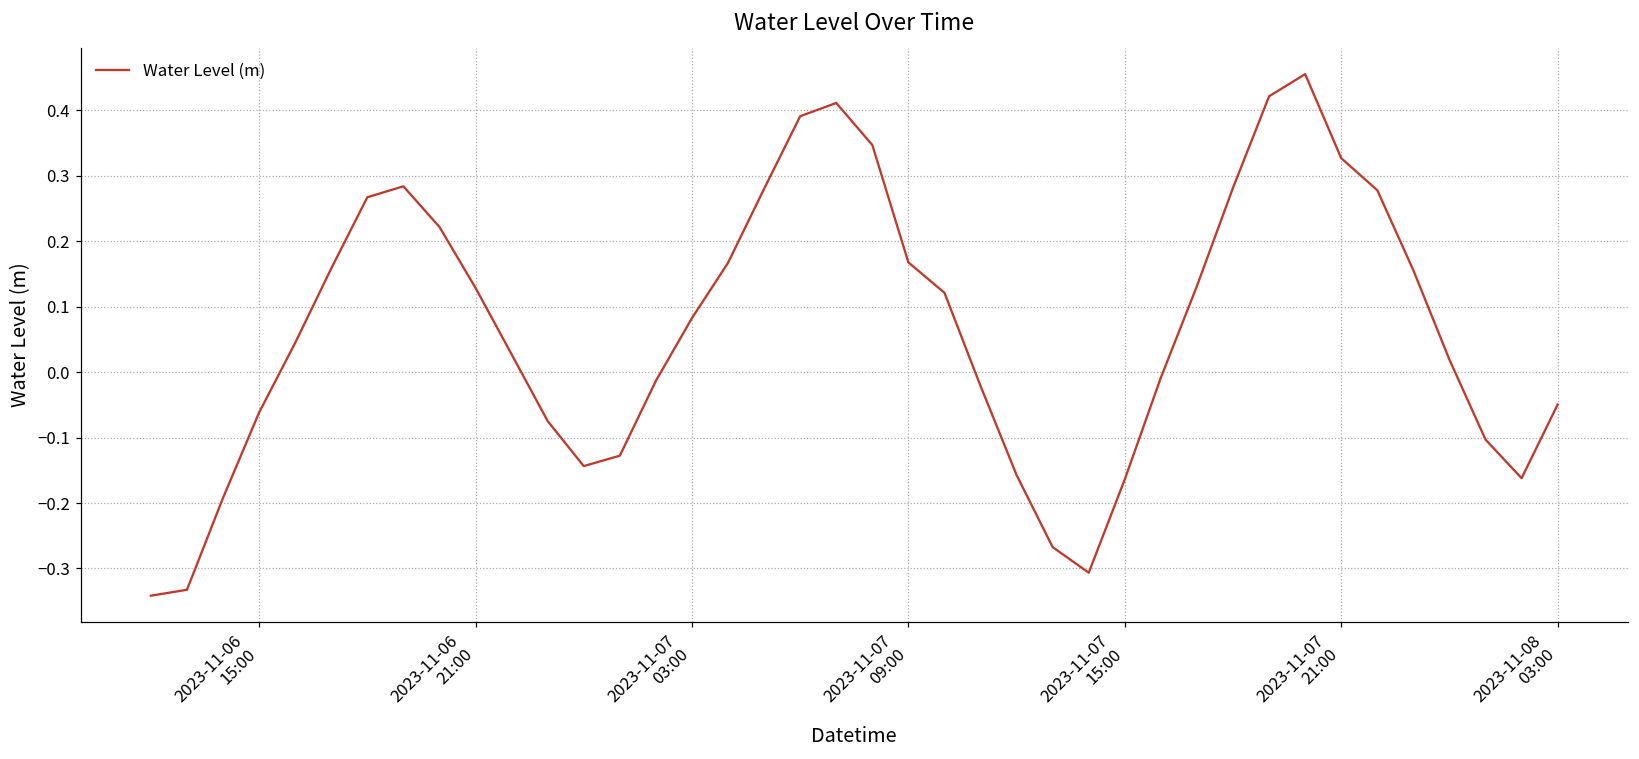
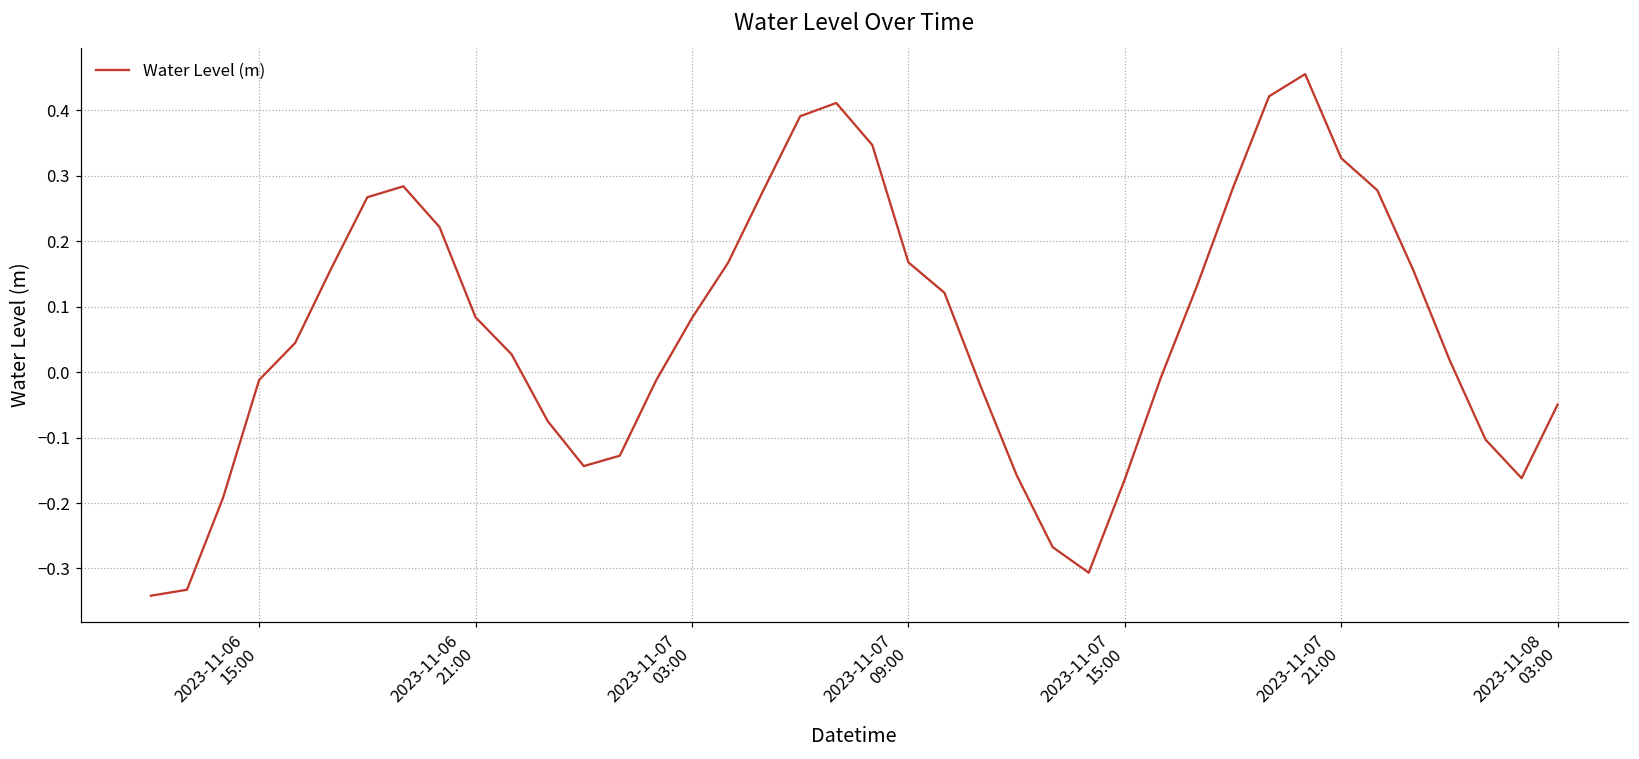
2023-11-06 15:00: -0.06 -> -0.01
2023-11-06 21:00: 0.13 -> 0.08
